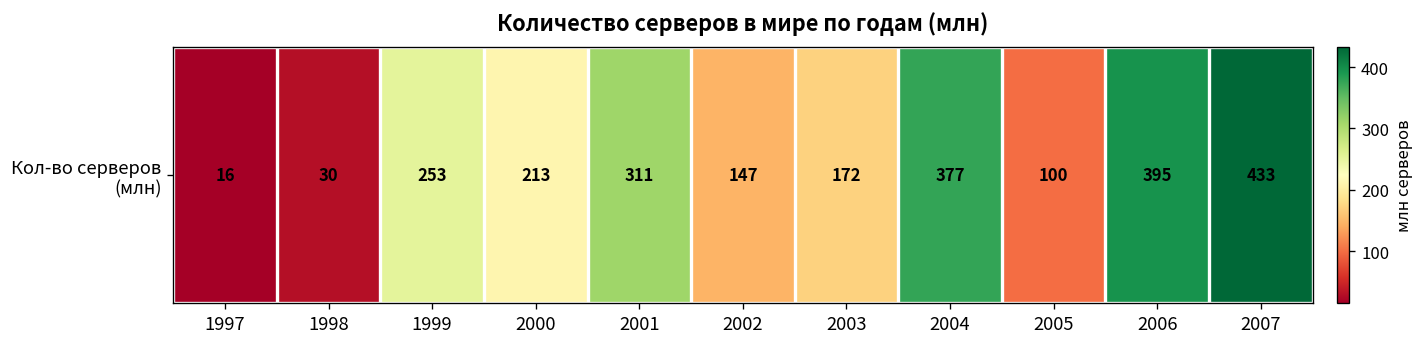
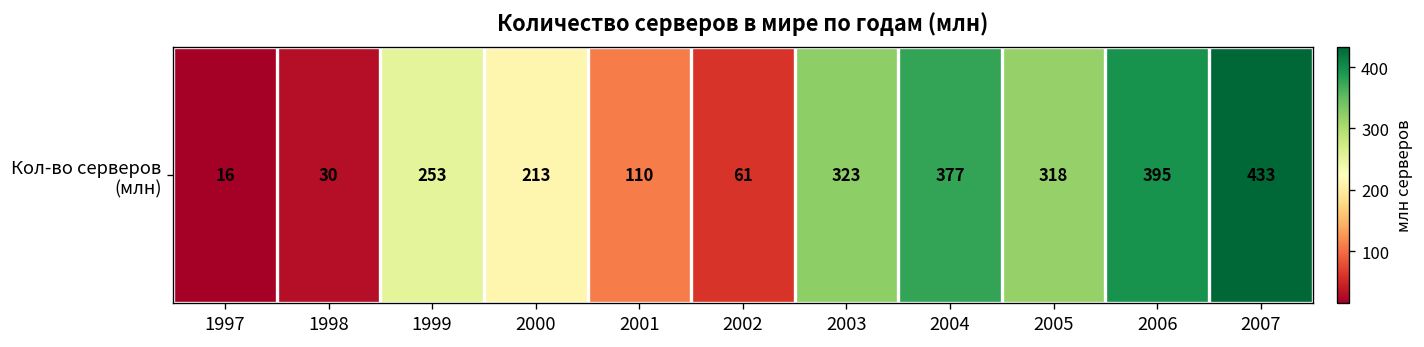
Кол-во серверов (млн), 2001: 311 -> 110
Кол-во серверов (млн), 2002: 147 -> 61
Кол-во серверов (млн), 2003: 172 -> 323
Кол-во серверов (млн), 2005: 100 -> 318
